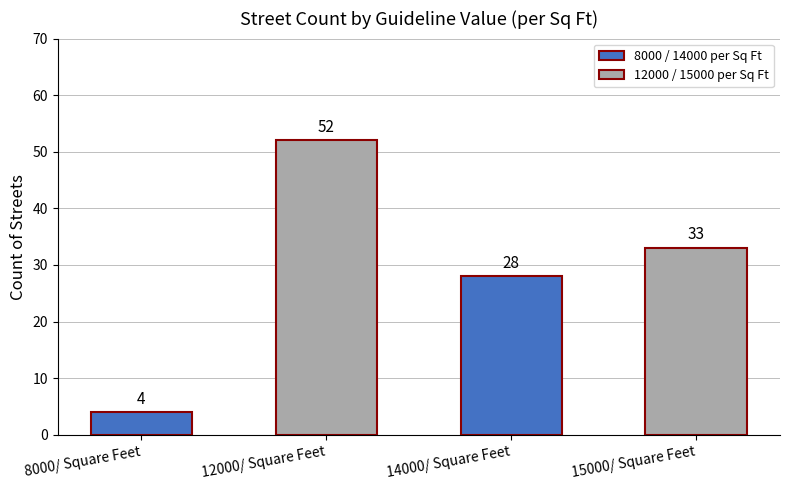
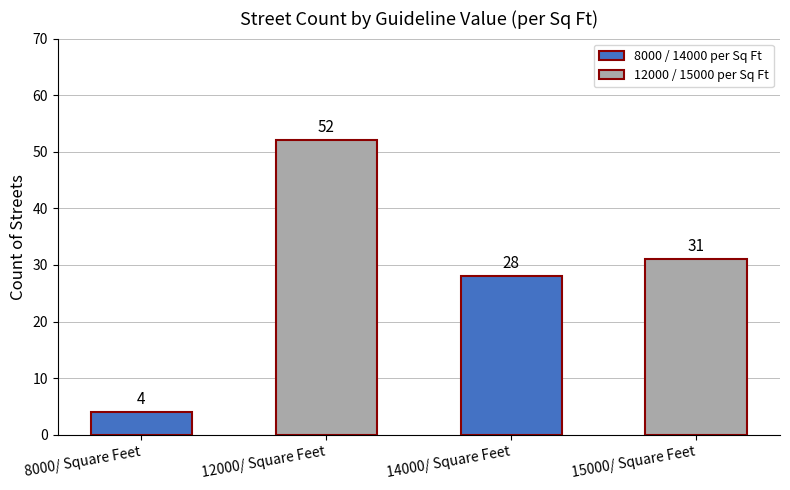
15000/ Square Feet: 33 -> 31
